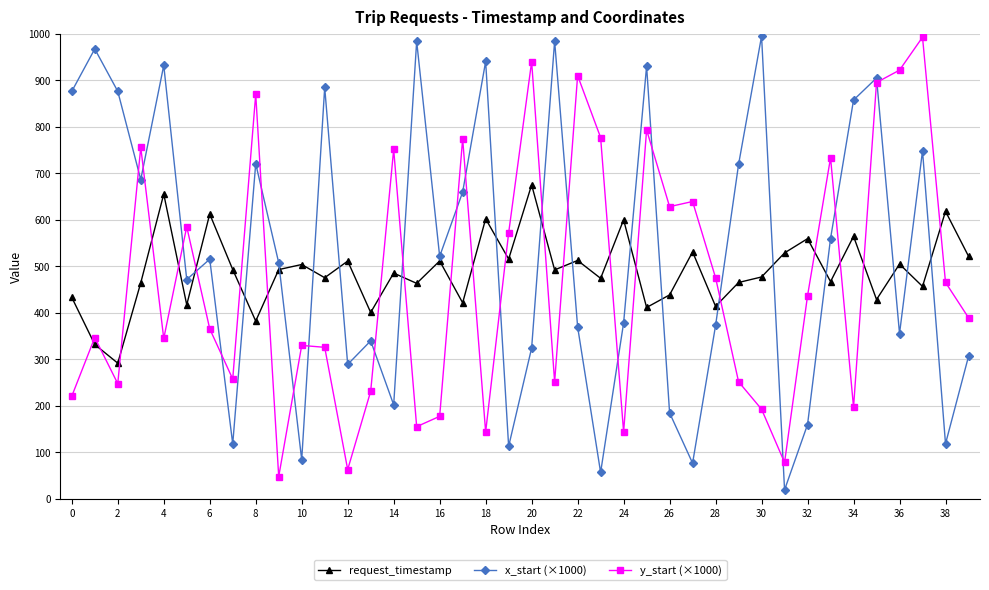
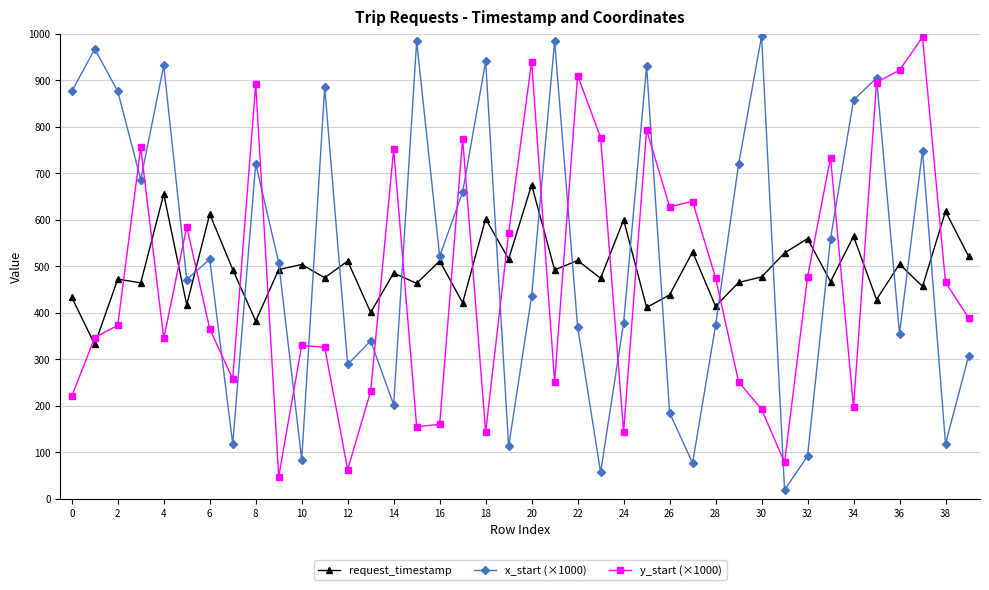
request_timestamp, 2: 290 -> 470
y_start (×1000), 2: 250 -> 370
y_start (×1000), 8: 870 -> 890
y_start (×1000), 16: 180 -> 160
x_start (×1000), 20: 320 -> 440
x_start (×1000), 32: 160 -> 90
y_start (×1000), 32: 440 -> 480
